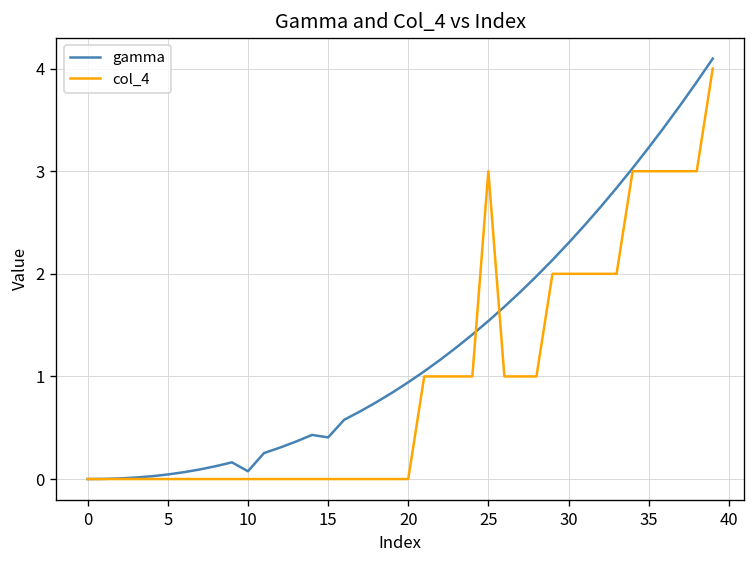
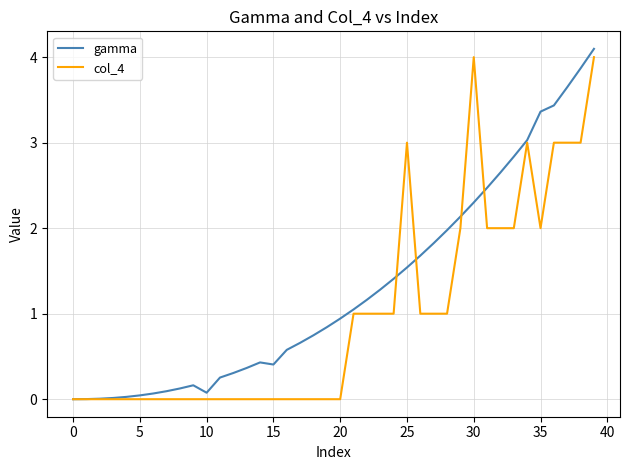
col_4, 30: 2 -> 4
gamma, 35: 3.2 -> 3.4
col_4, 35: 3 -> 2
